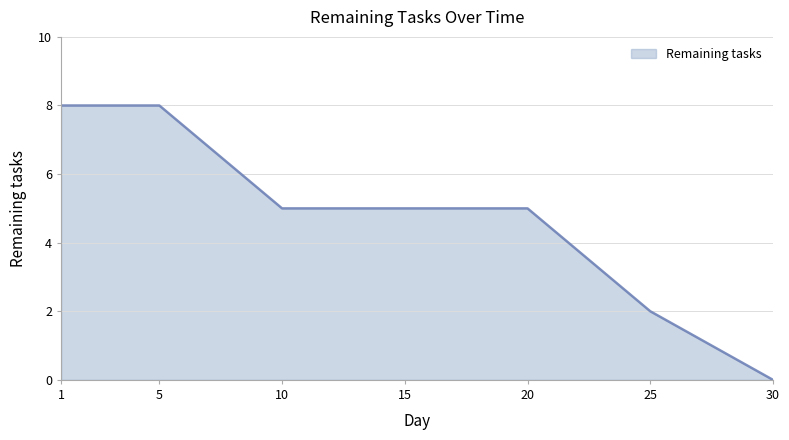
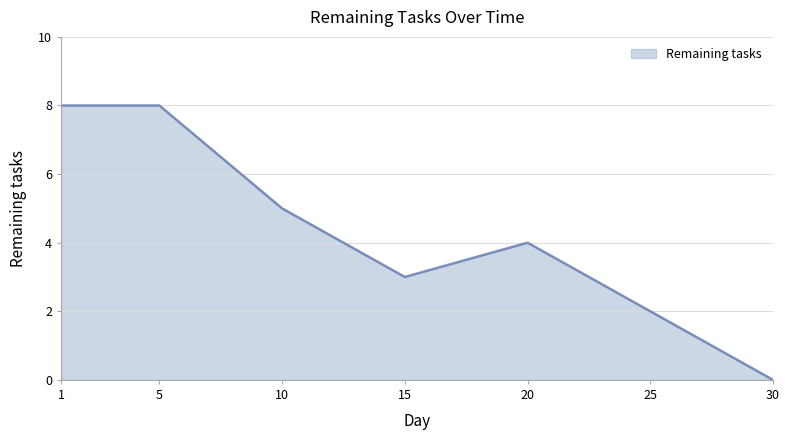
15: 5 -> 3
20: 5 -> 4
